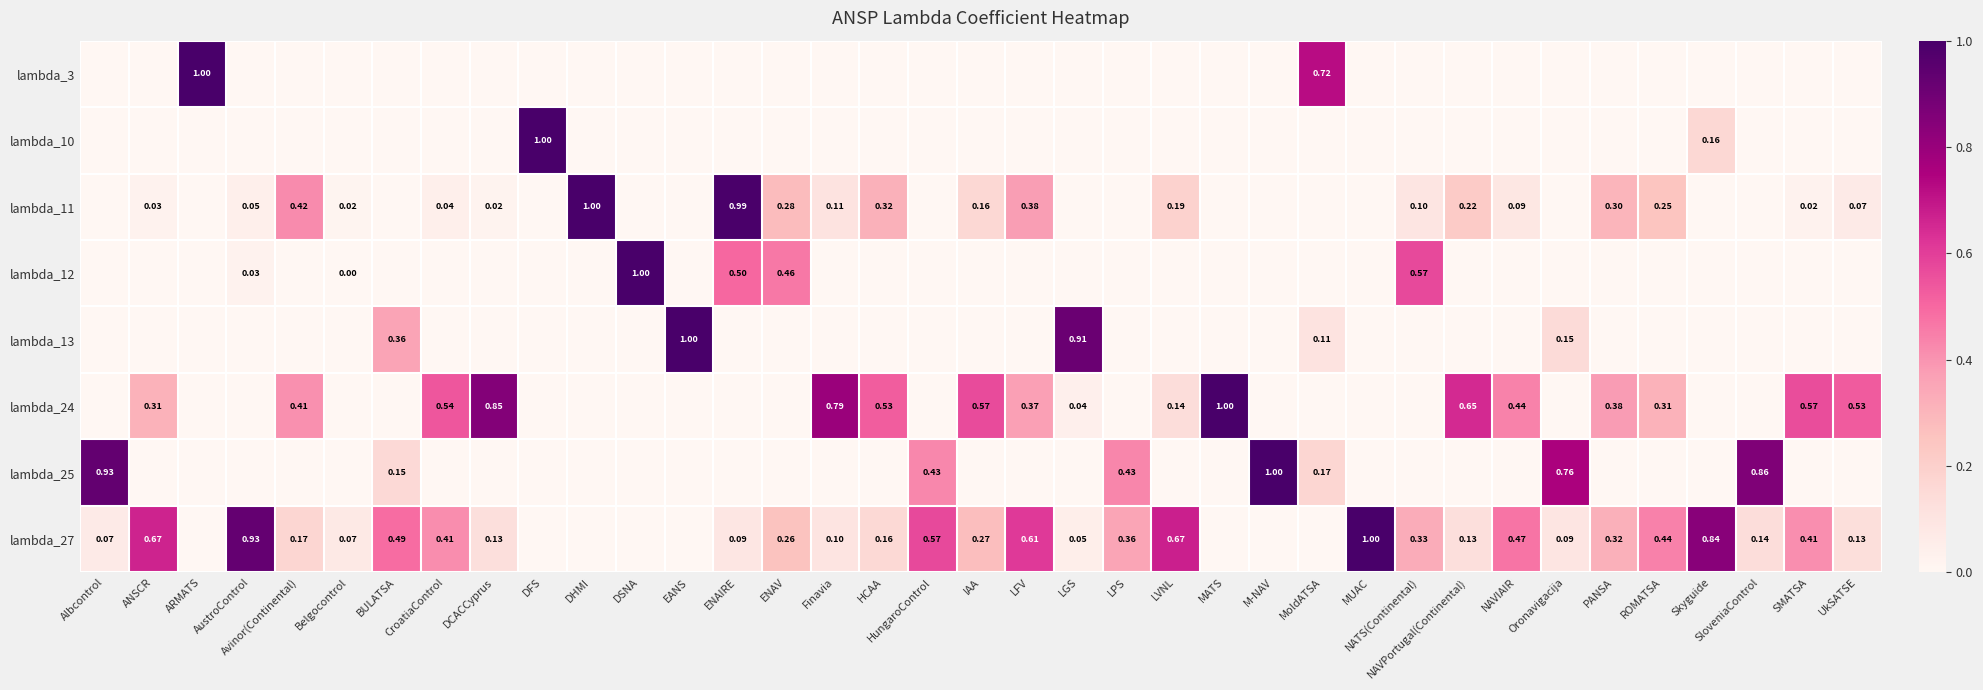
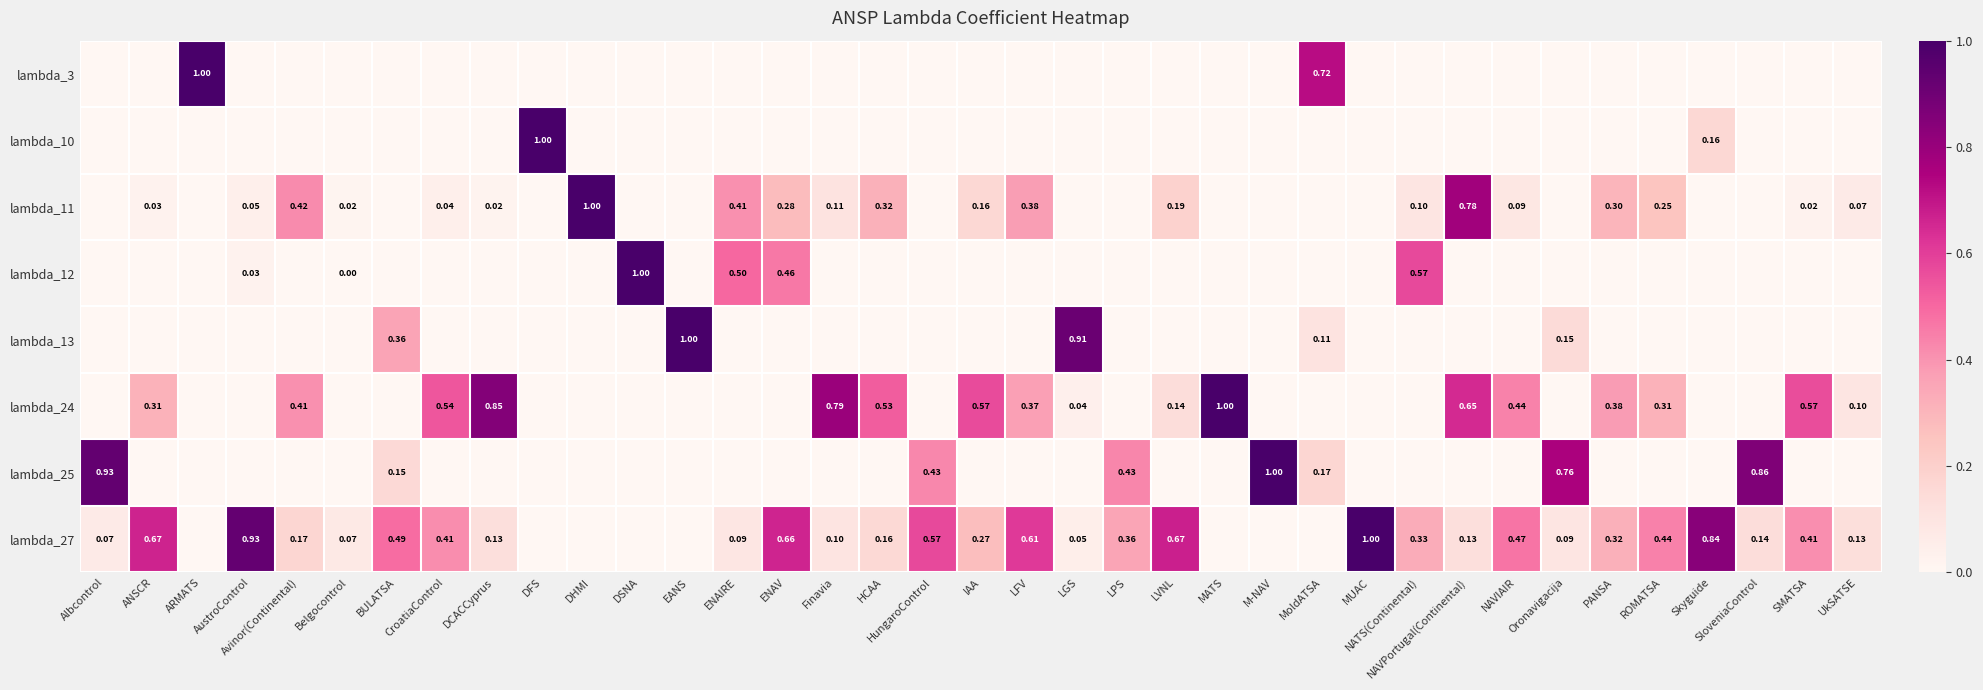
lambda_11, ENAIRE: 0.99 -> 0.41
lambda_11, NAVPortugal(Continental): 0.22 -> 0.78
lambda_24, UkSATSE: 0.53 -> 0.10
lambda_27, ENAV: 0.26 -> 0.66
